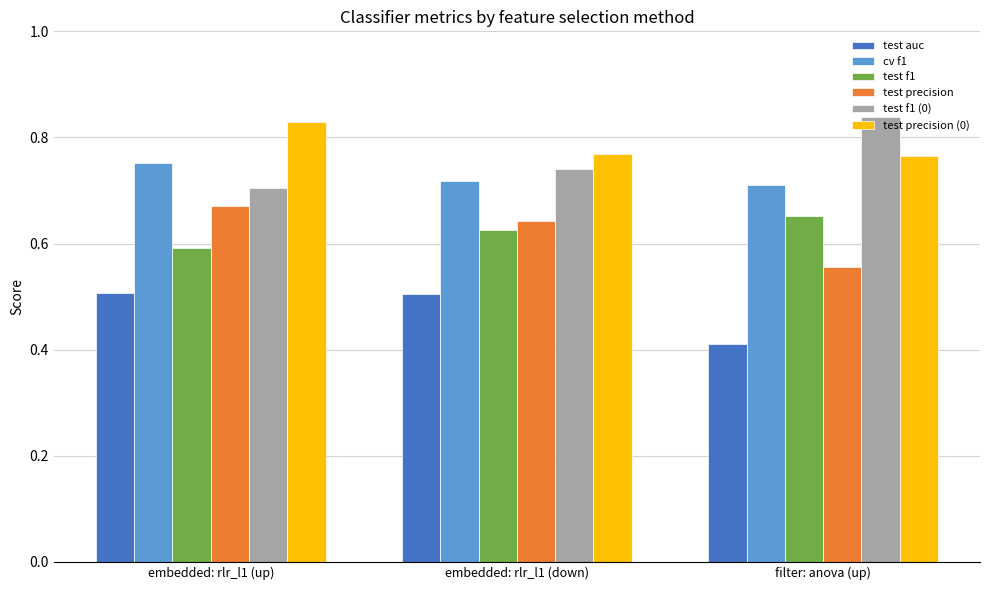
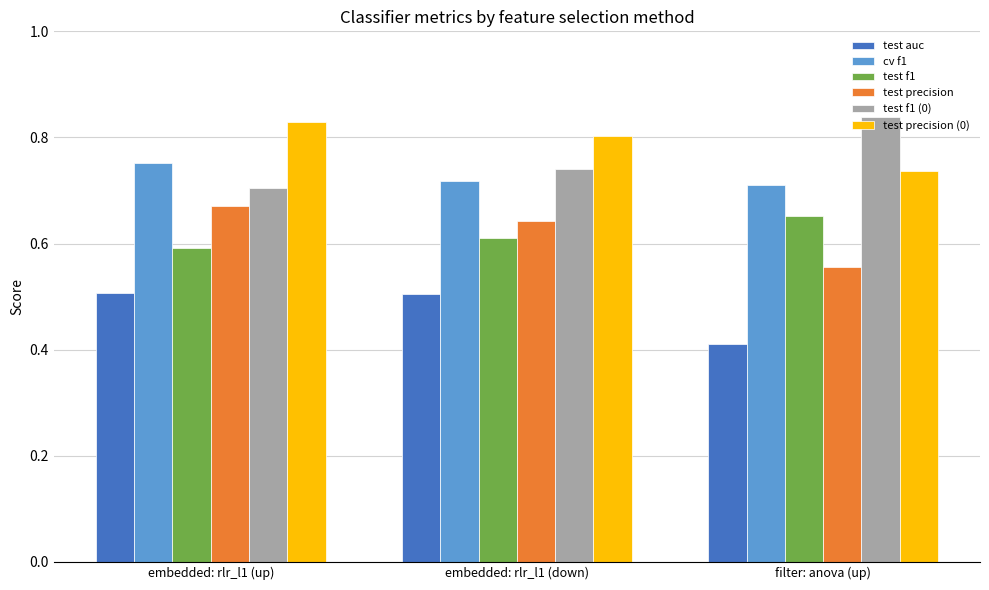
test f1, embedded: rlr_l1 (down): 0.63 -> 0.61
test precision (0), embedded: rlr_l1 (down): 0.77 -> 0.80
test precision (0), filter: anova (up): 0.76 -> 0.74
